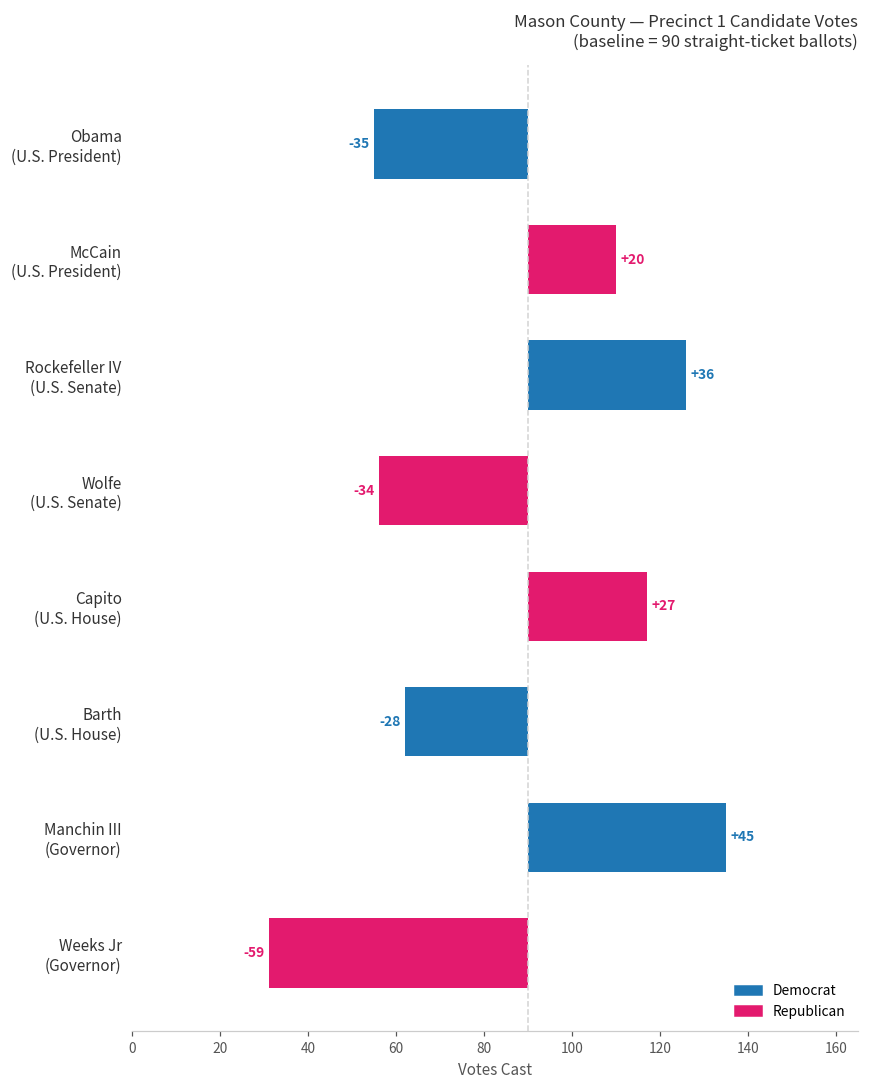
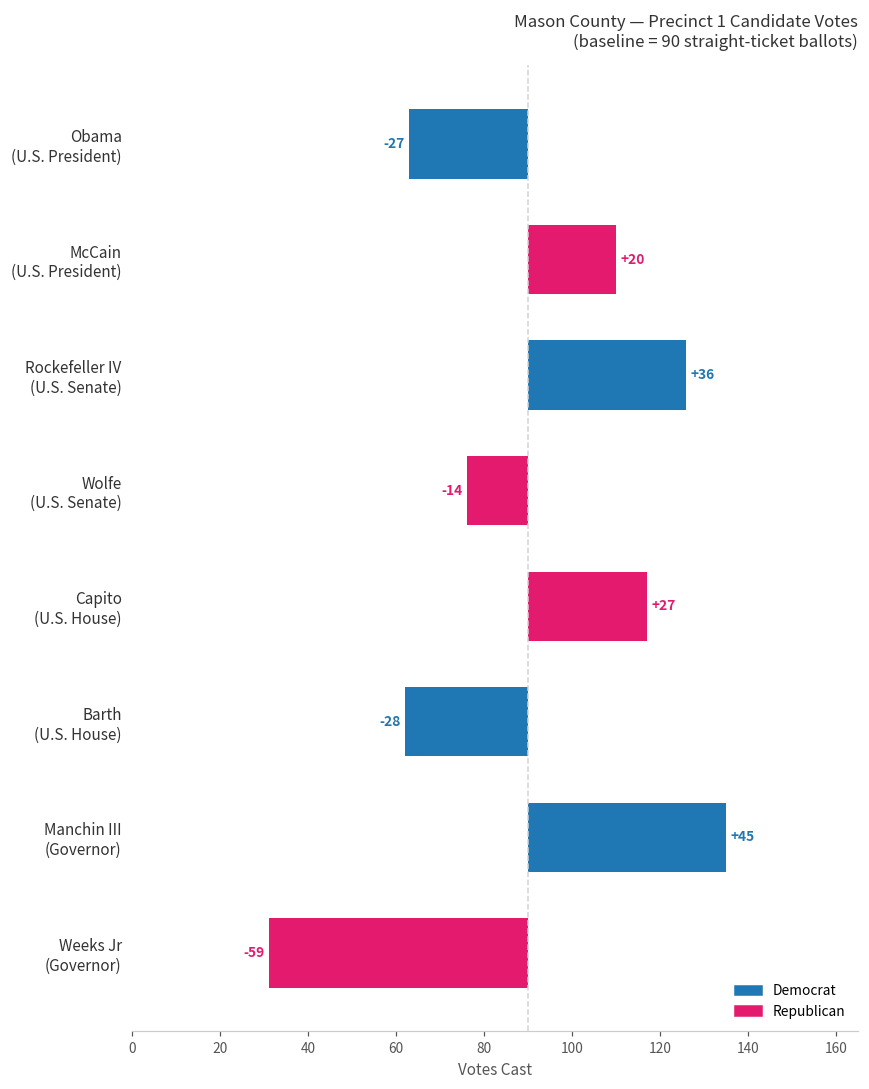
Obama (U.S. President): -35 -> -27
Wolfe (U.S. Senate): -34 -> -14
